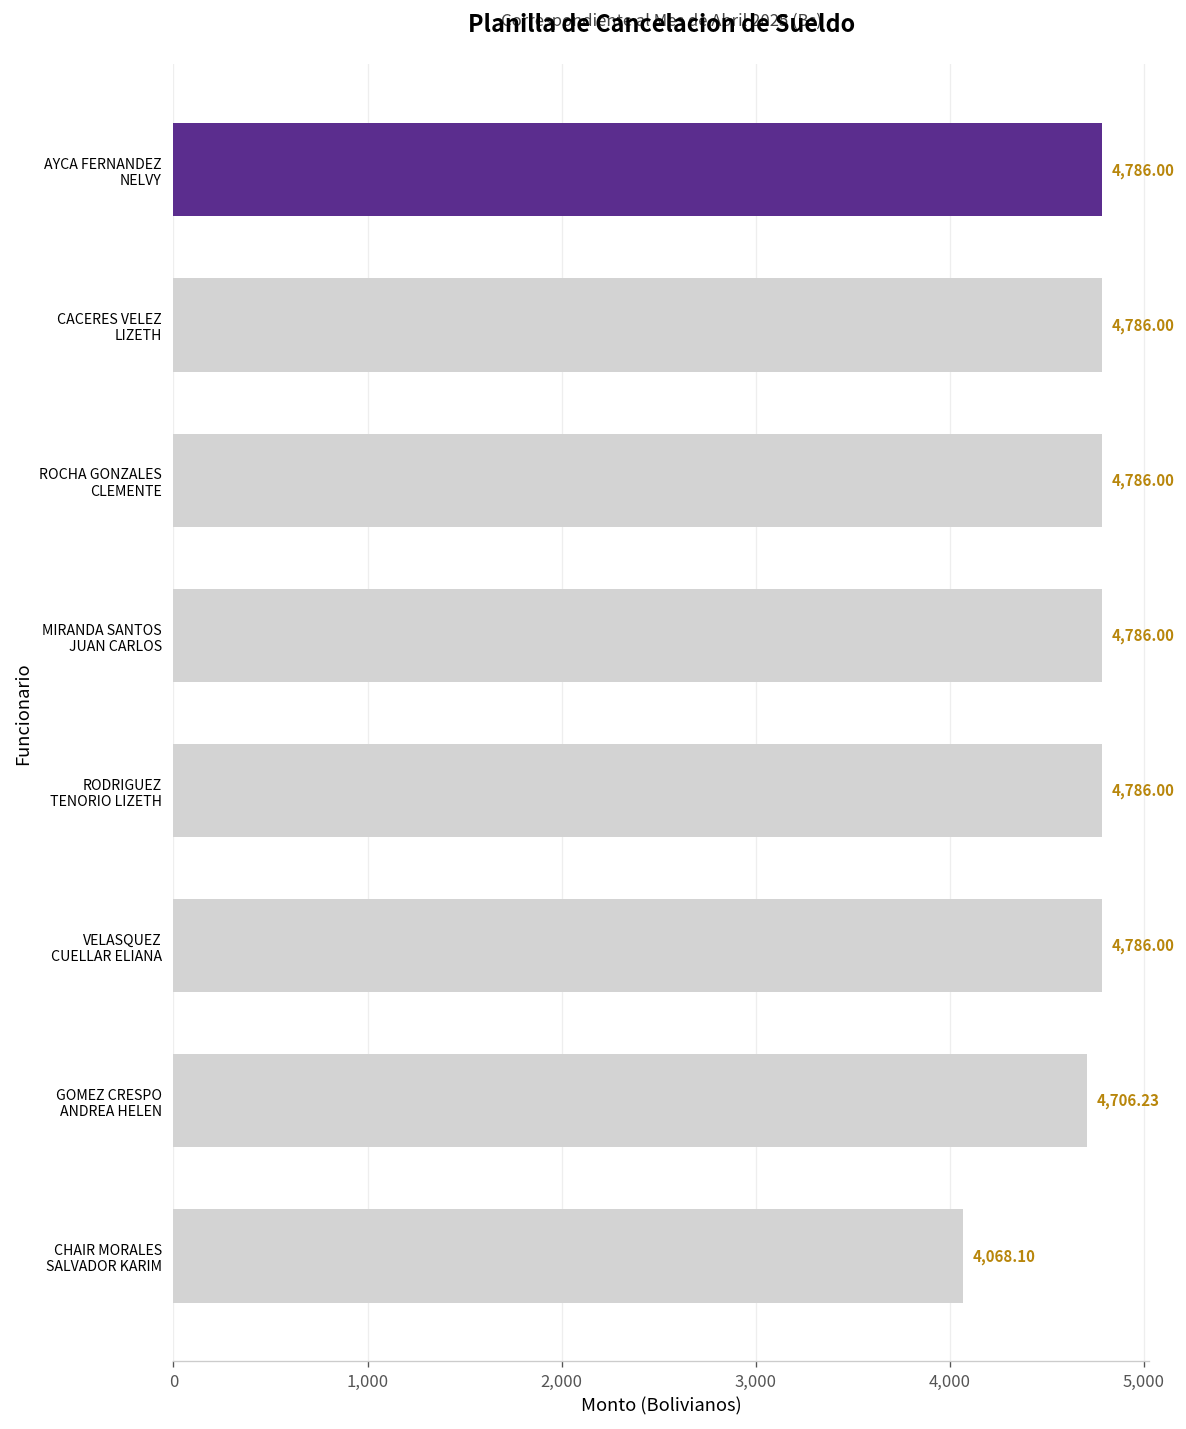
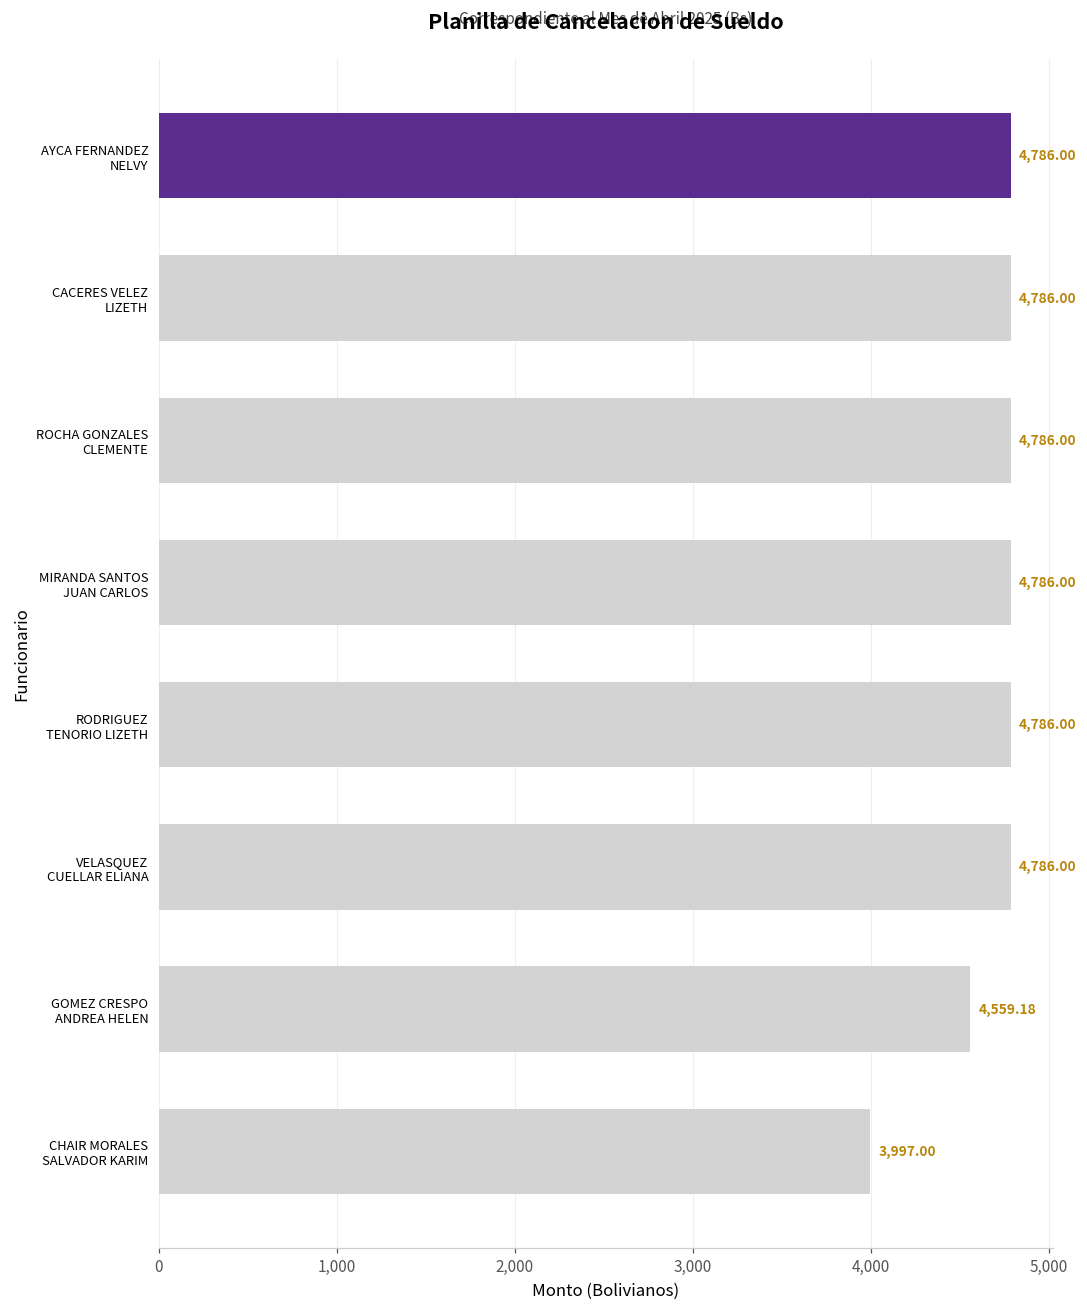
GOMEZ CRESPO ANDREA HELEN: 4,706.23 -> 4,559.18
CHAIR MORALES SALVADOR KARIM: 4,068.10 -> 3,997.00
